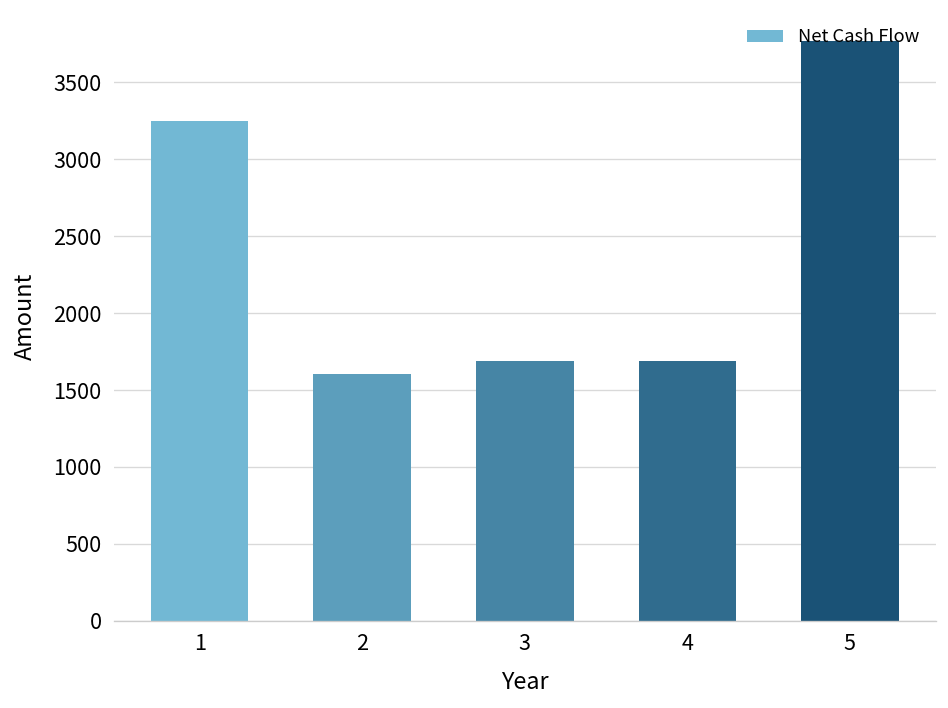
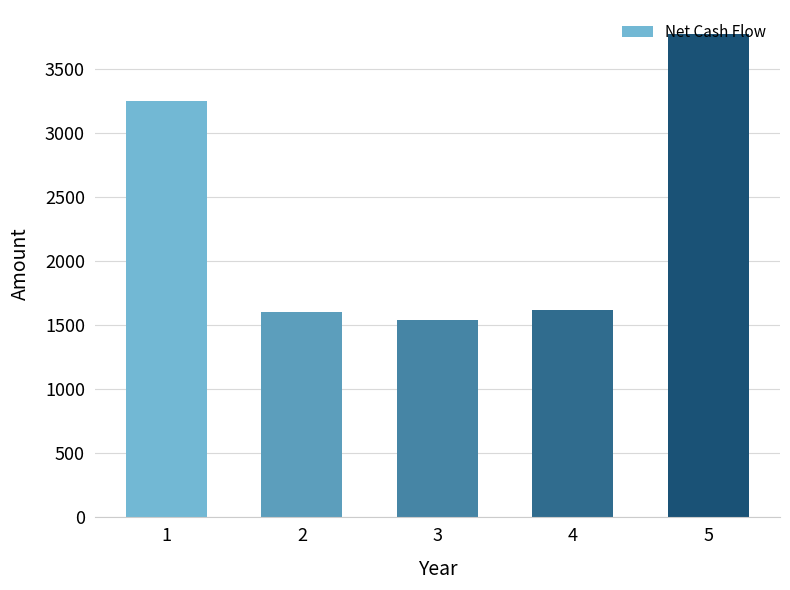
3: 1690 -> 1540
4: 1690 -> 1610
